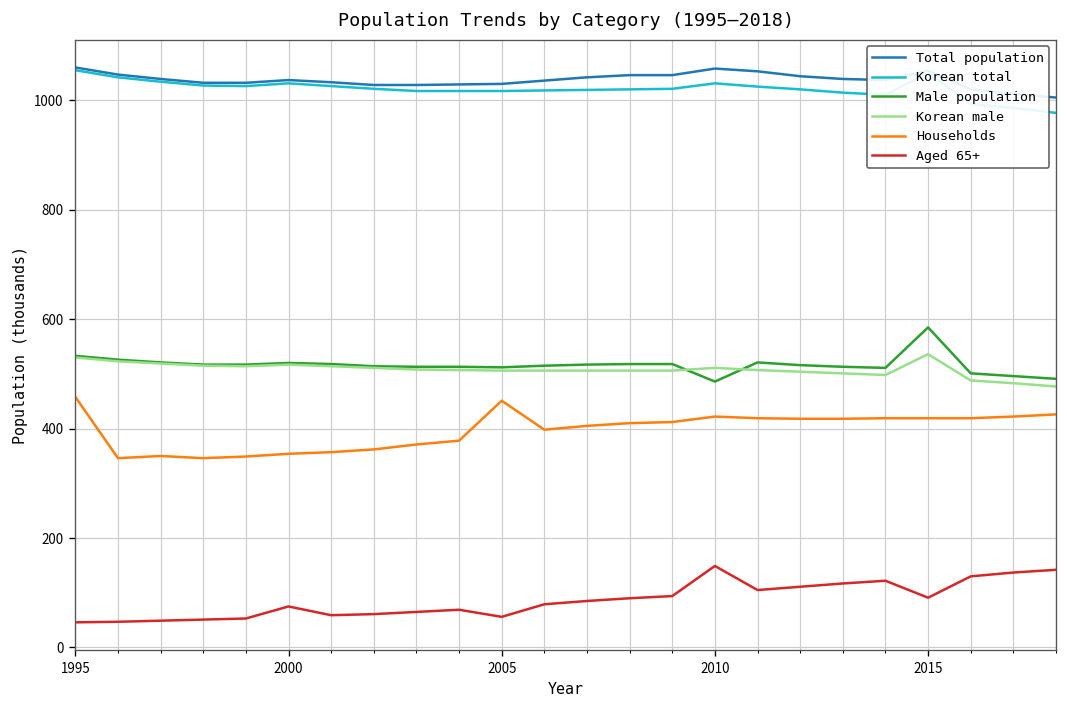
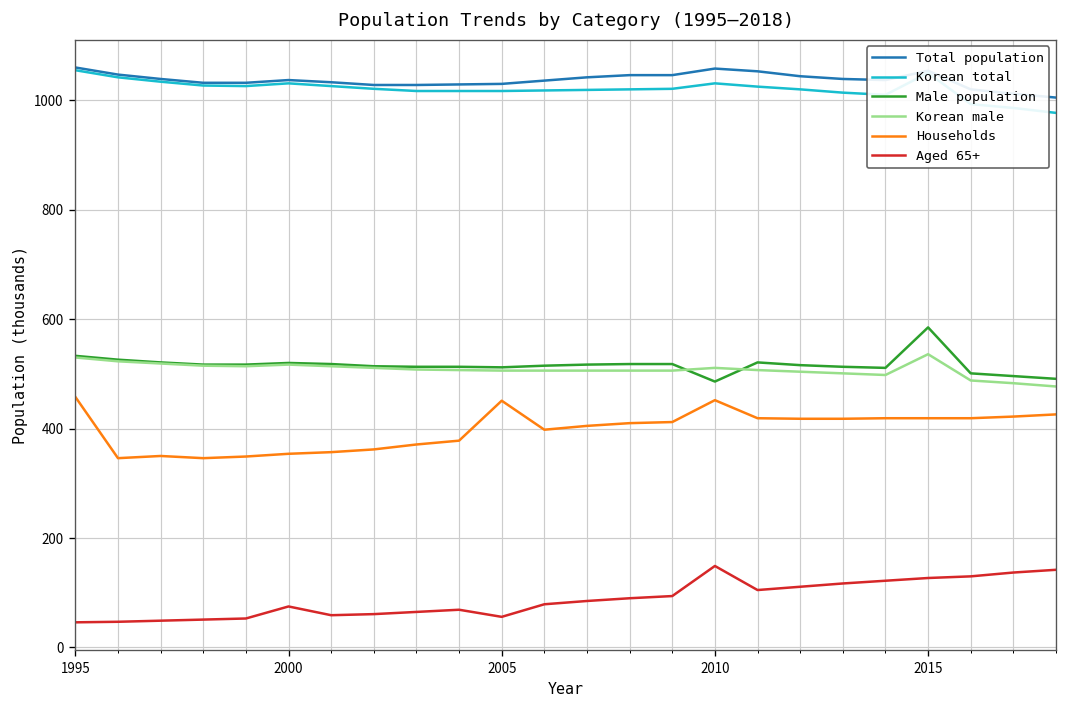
Households, 2010: 420 -> 450
Aged 65+, 2015: 90 -> 130
